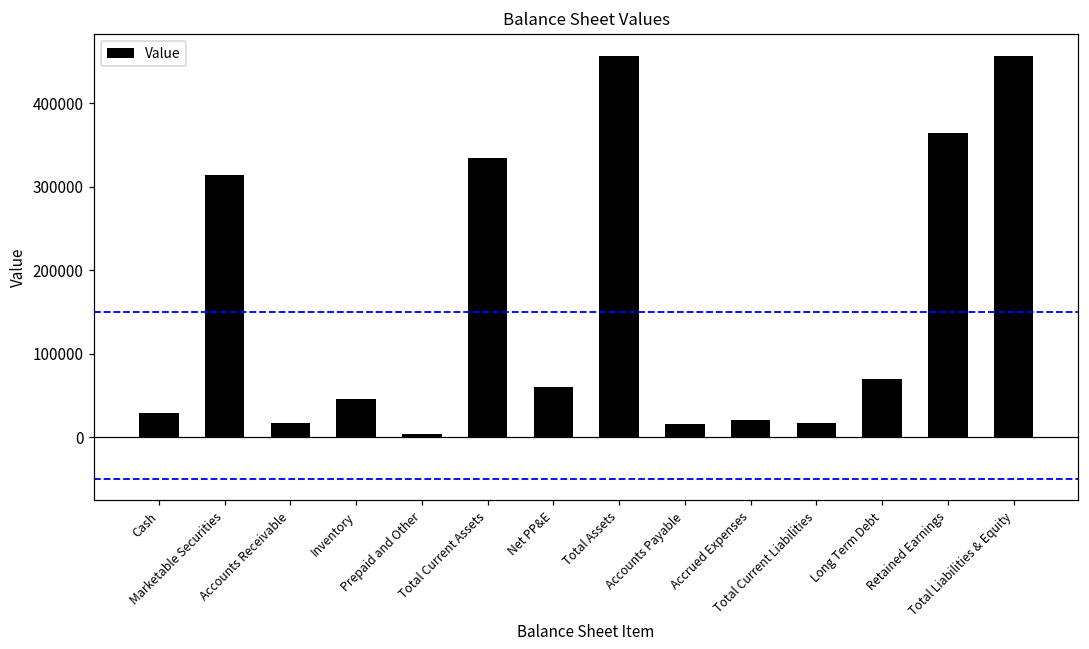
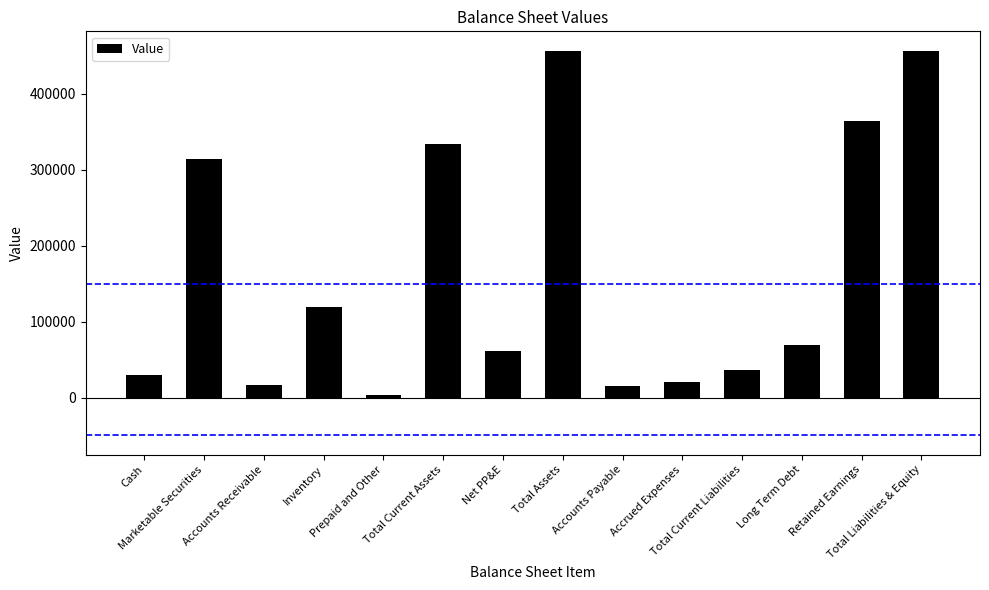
Inventory: 50000 -> 120000
Total Current Liabilities: 20000 -> 40000
